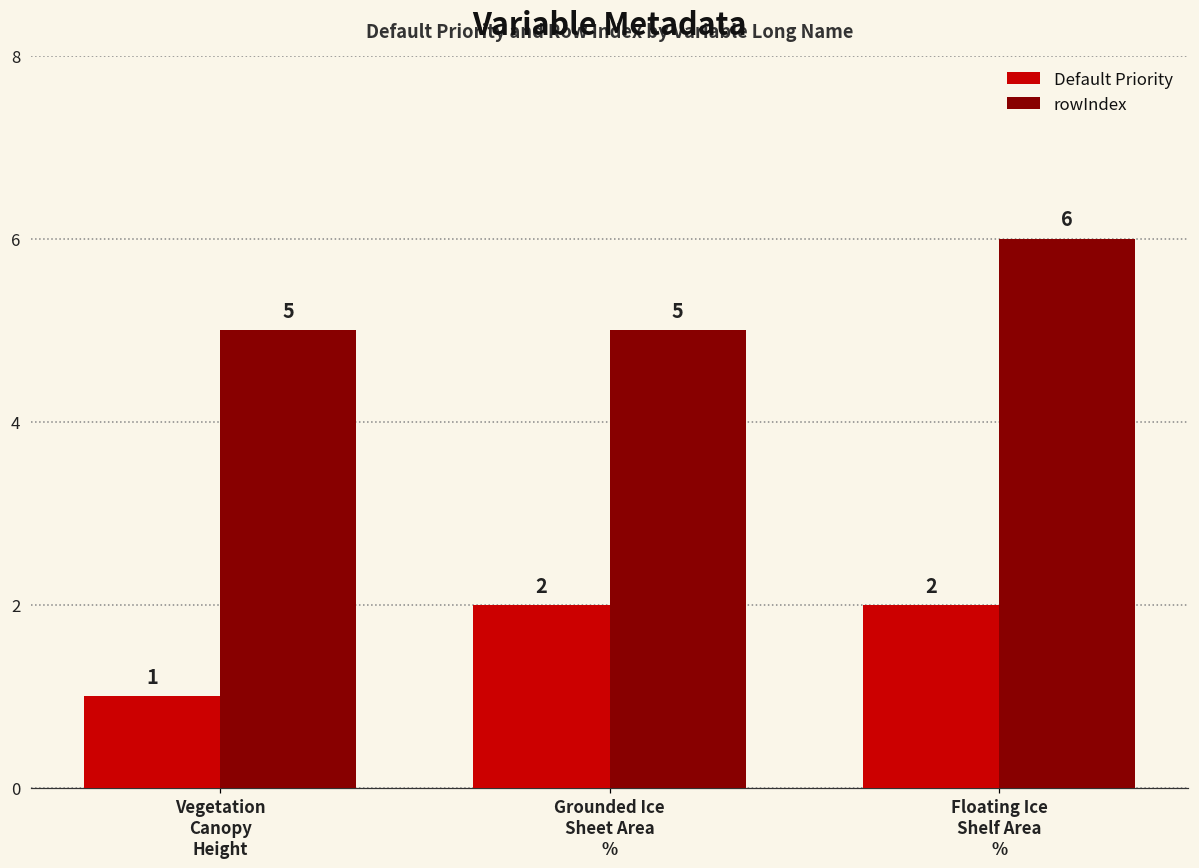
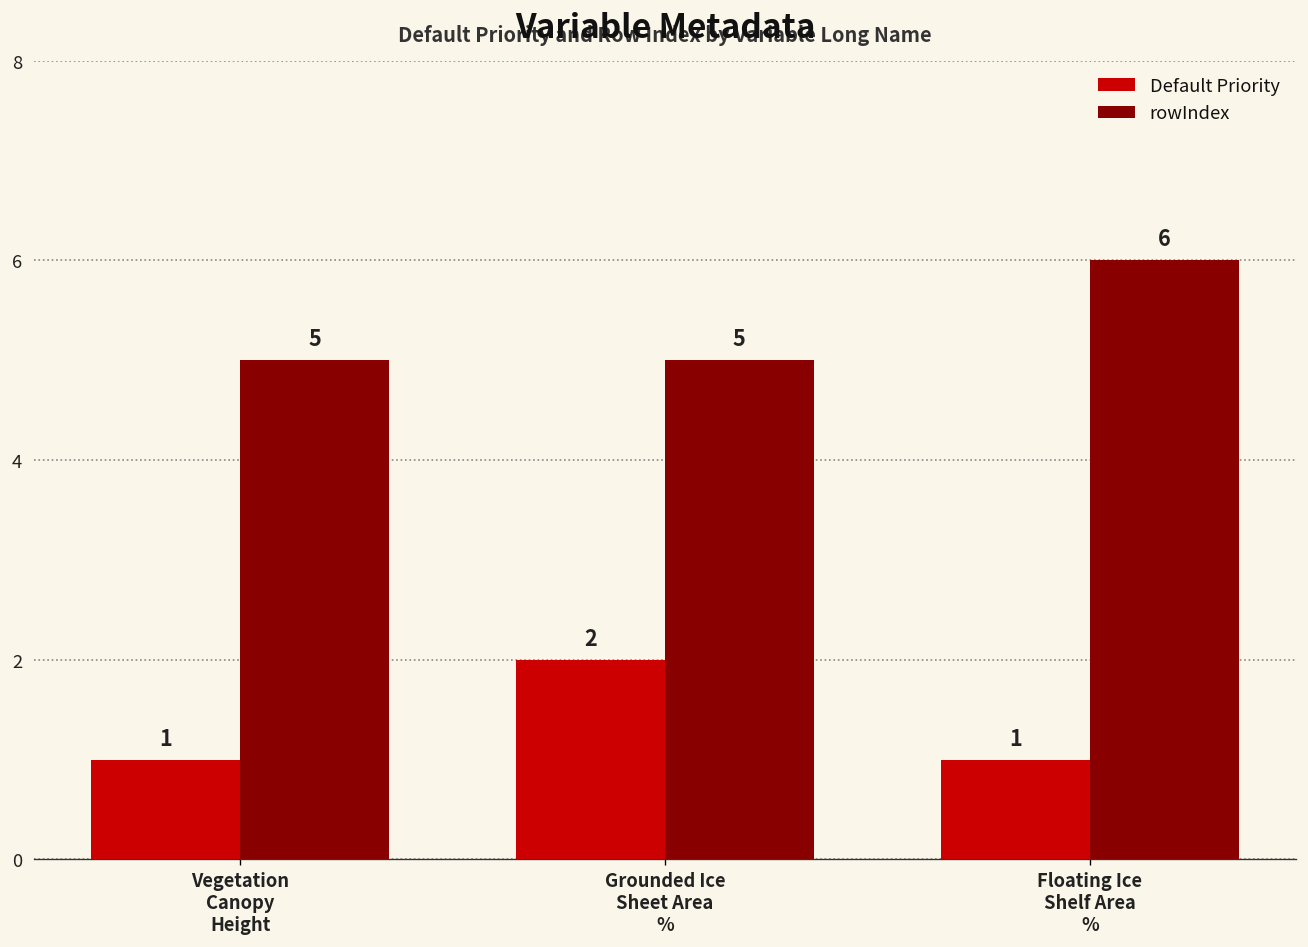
Default Priority, Floating Ice Shelf Area %: 2 -> 1
